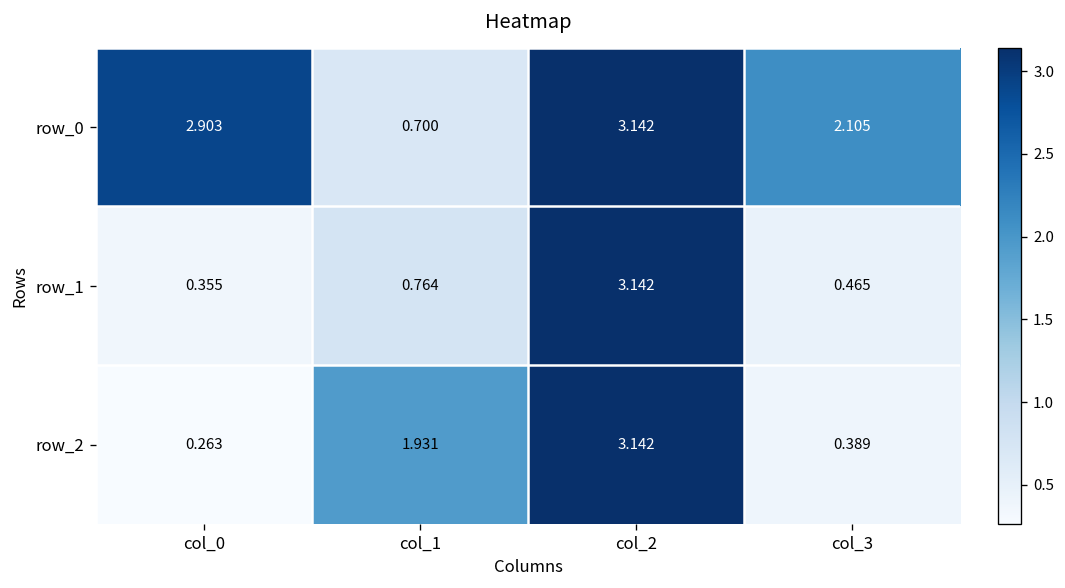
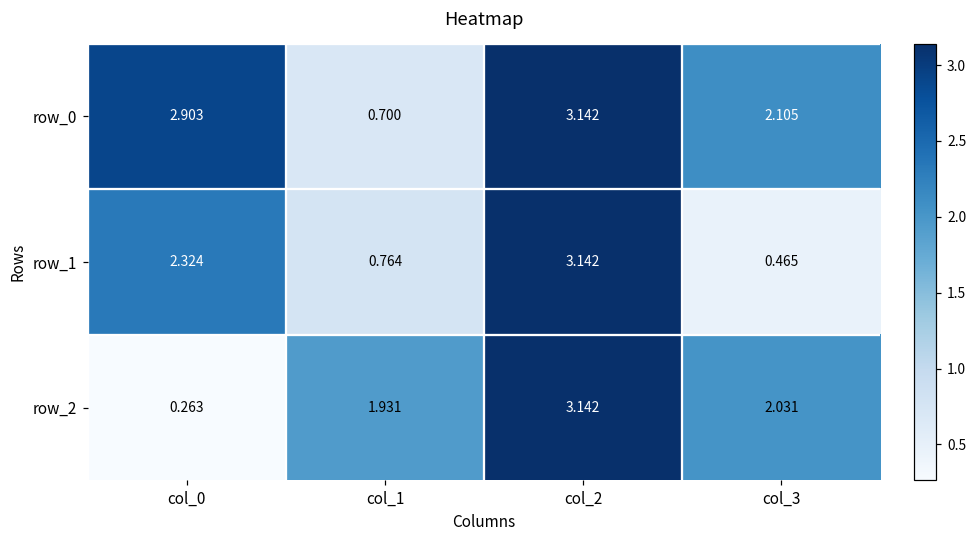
row_1, col_0: 0.355 -> 2.324
row_2, col_3: 0.389 -> 2.031
